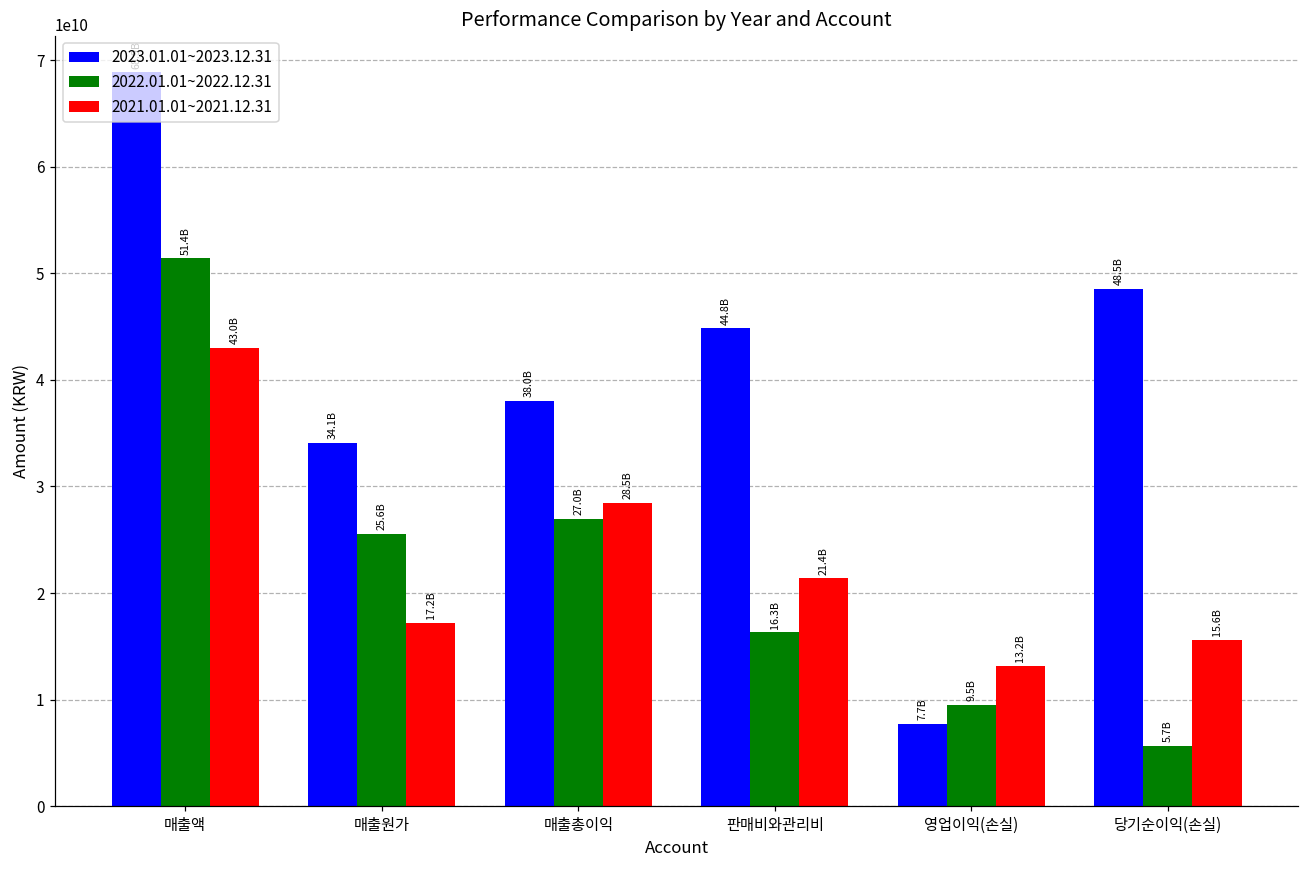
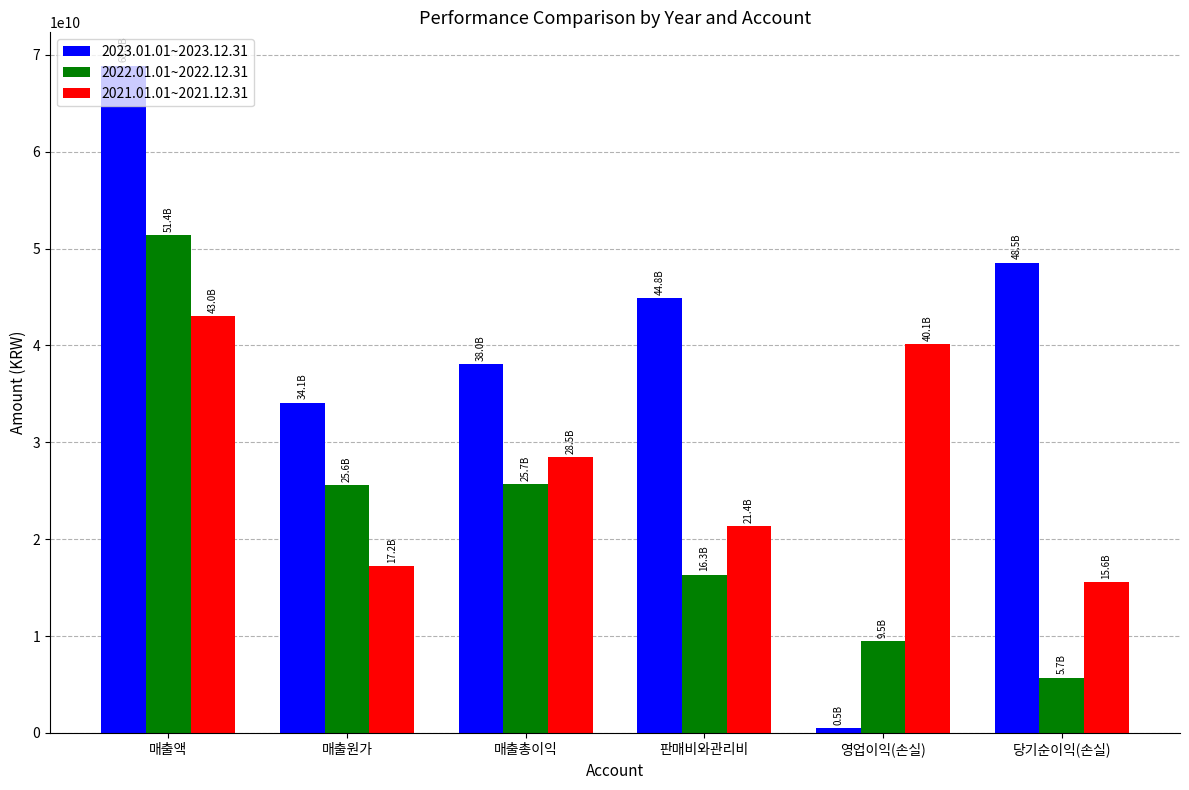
2022.01.01~2022.12.31, 매출총이익: 27.0B -> 25.7B
2023.01.01~2023.12.31, 영업이익(손실): 7.7B -> 0.5B
2021.01.01~2021.12.31, 영업이익(손실): 13.2B -> 40.1B
